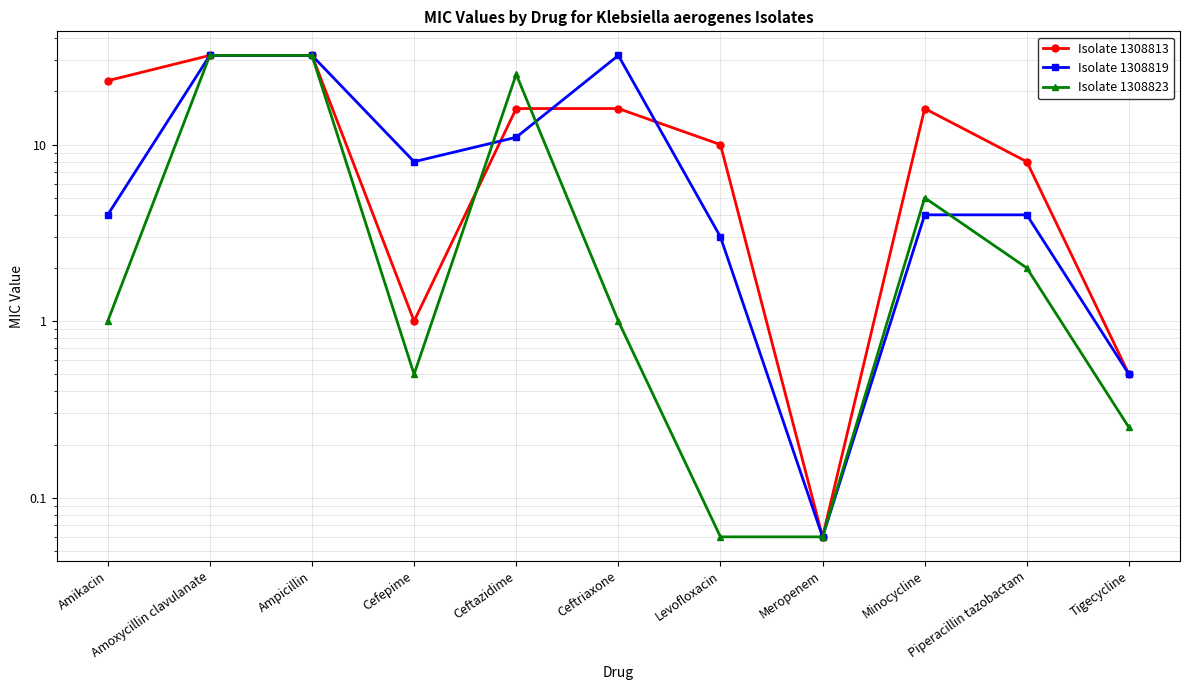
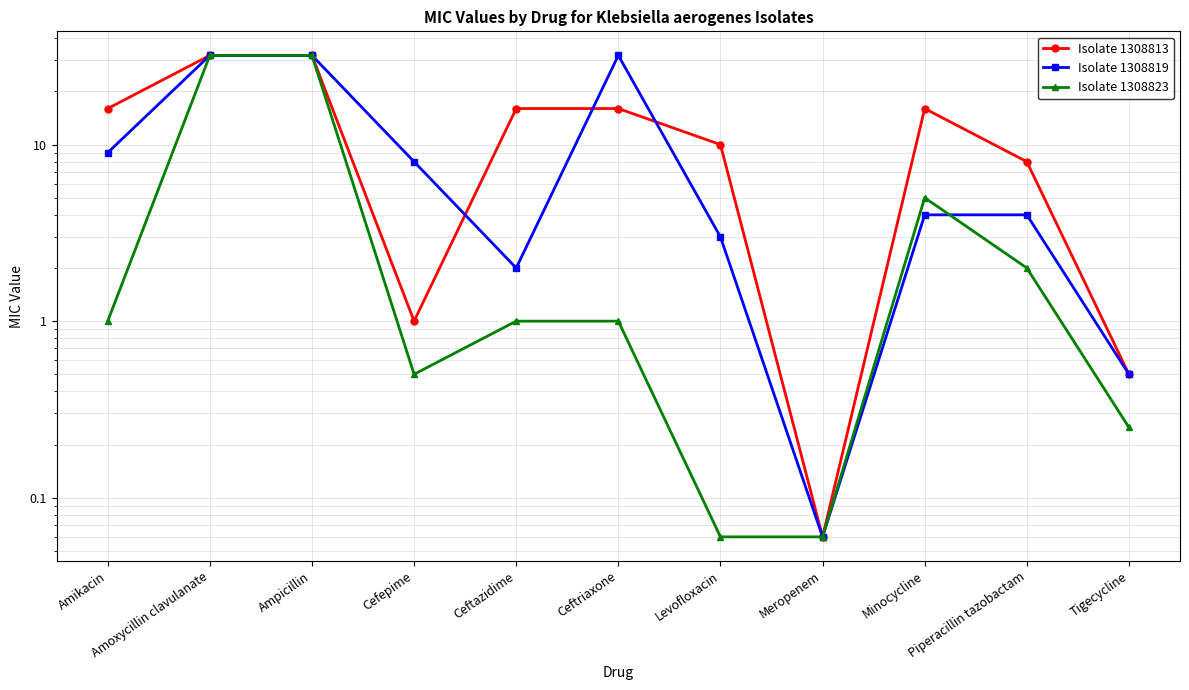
Isolate 1308813, Amikacin: 23 -> 16
Isolate 1308819, Amikacin: 4 -> 9
Isolate 1308819, Ceftazidime: 11 -> 2
Isolate 1308823, Ceftazidime: 25 -> 1
